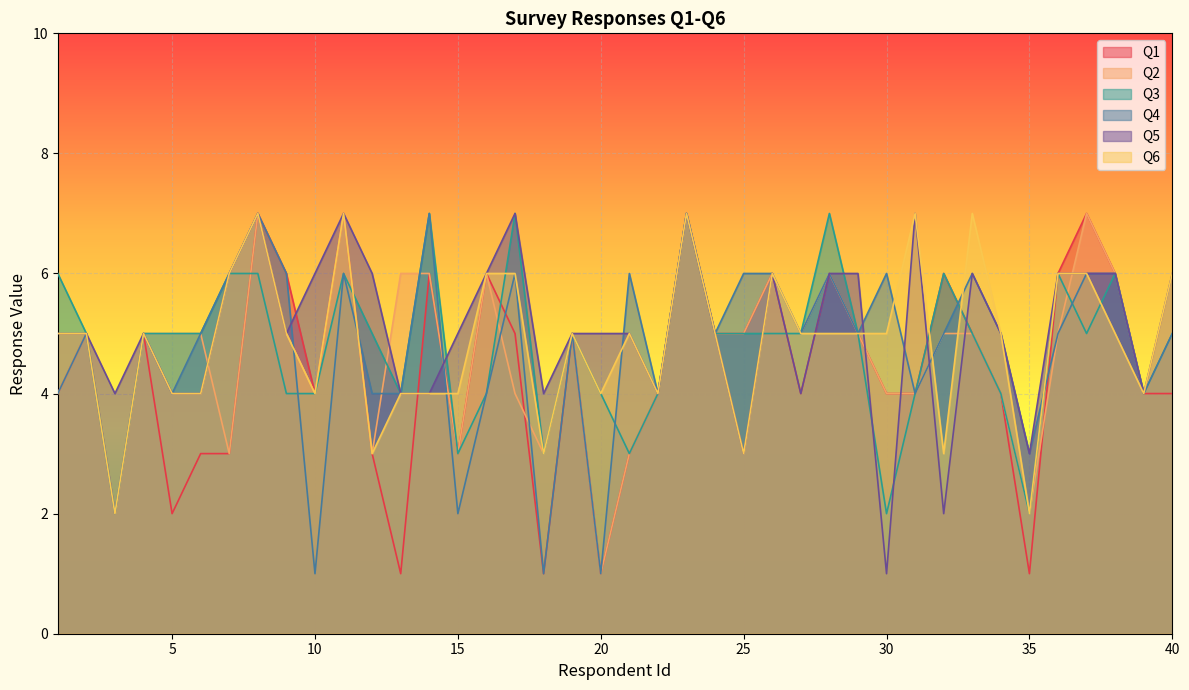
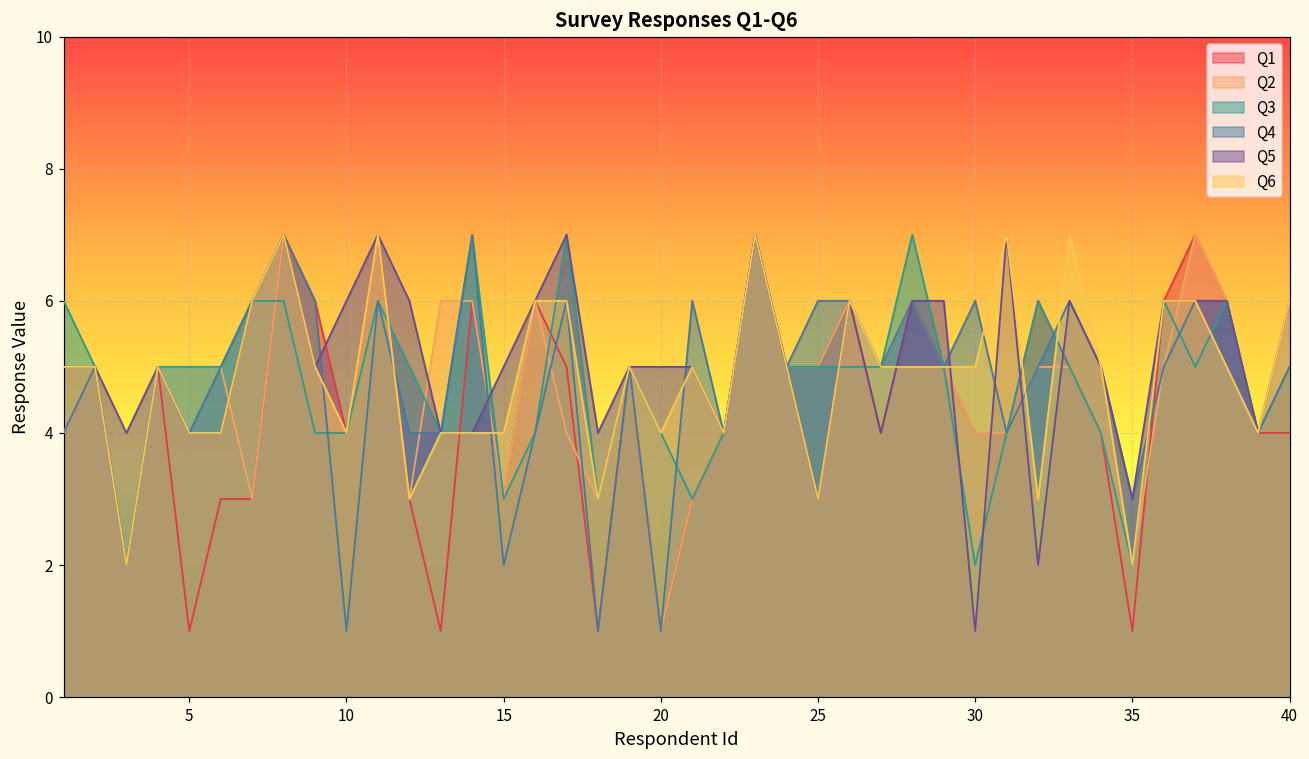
Q1, 5: 2 -> 1
